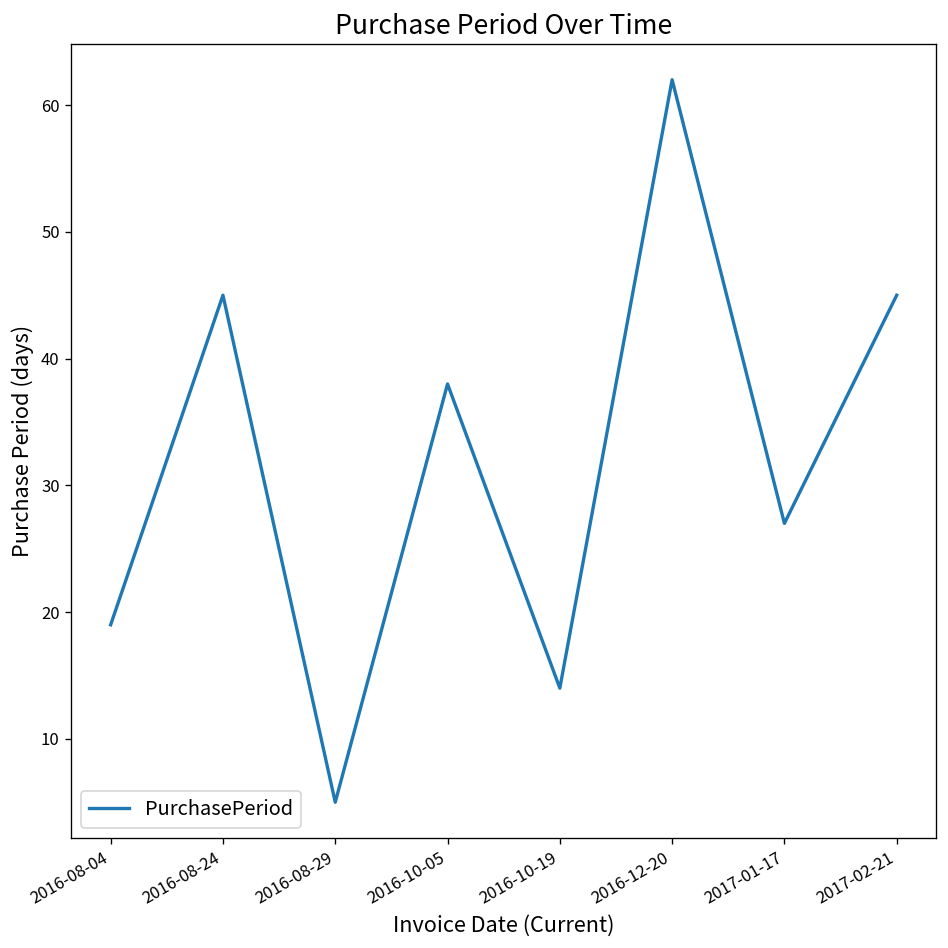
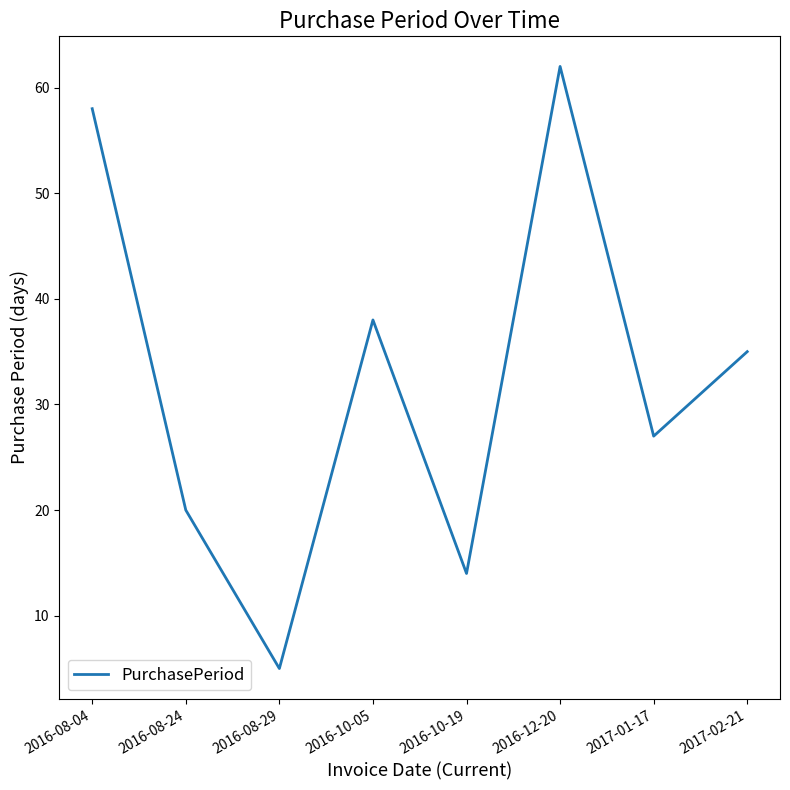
2016-08-04: 19 -> 58
2016-08-24: 45 -> 20
2017-02-21: 45 -> 35
